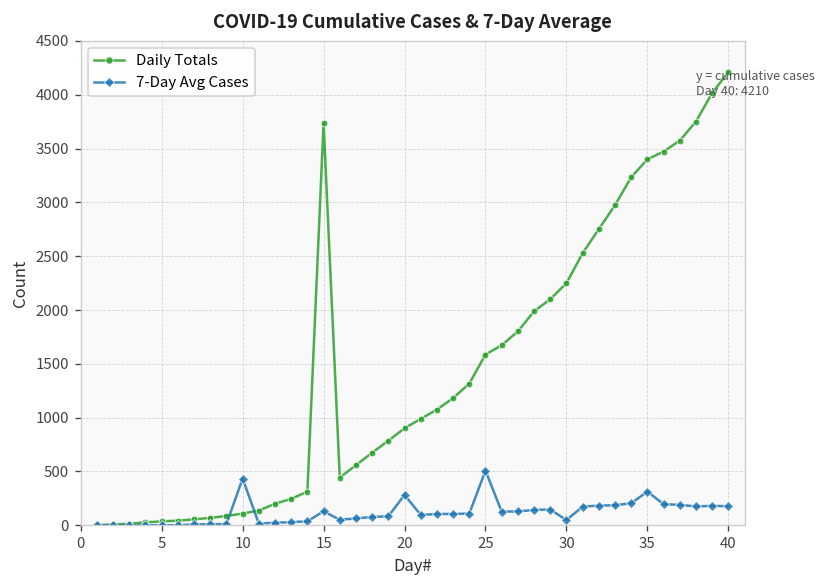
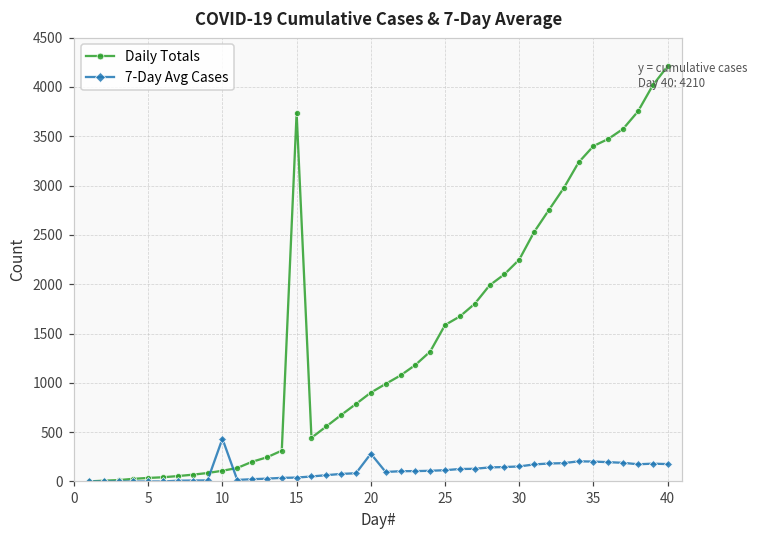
7-Day Avg Cases, 15: 100 -> 0
7-Day Avg Cases, 25: 500 -> 100
7-Day Avg Cases, 30: 0 -> 200
7-Day Avg Cases, 35: 300 -> 200
